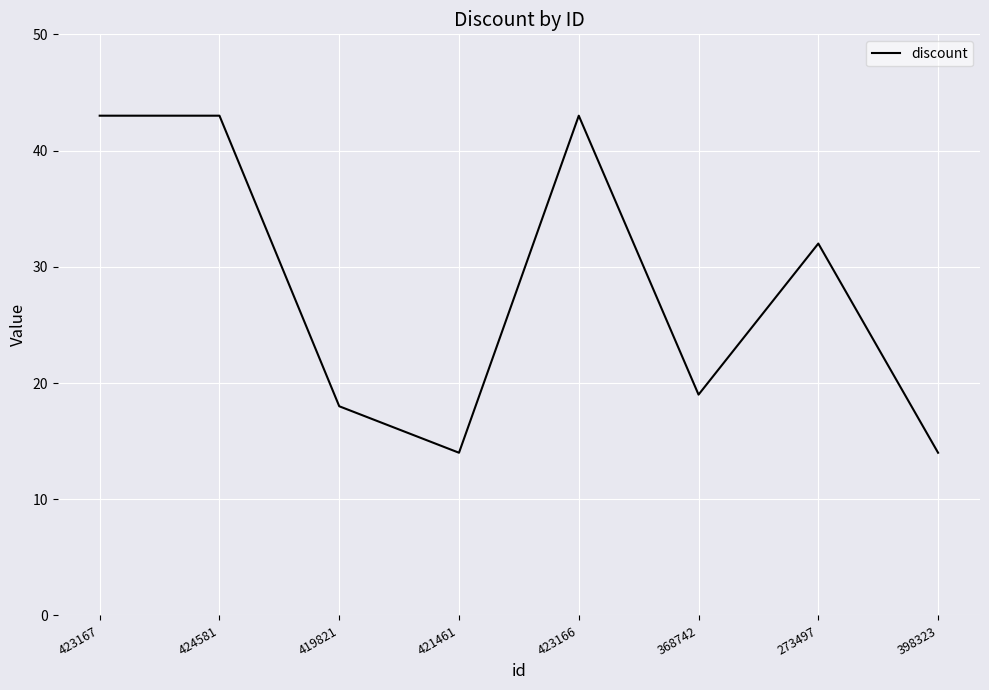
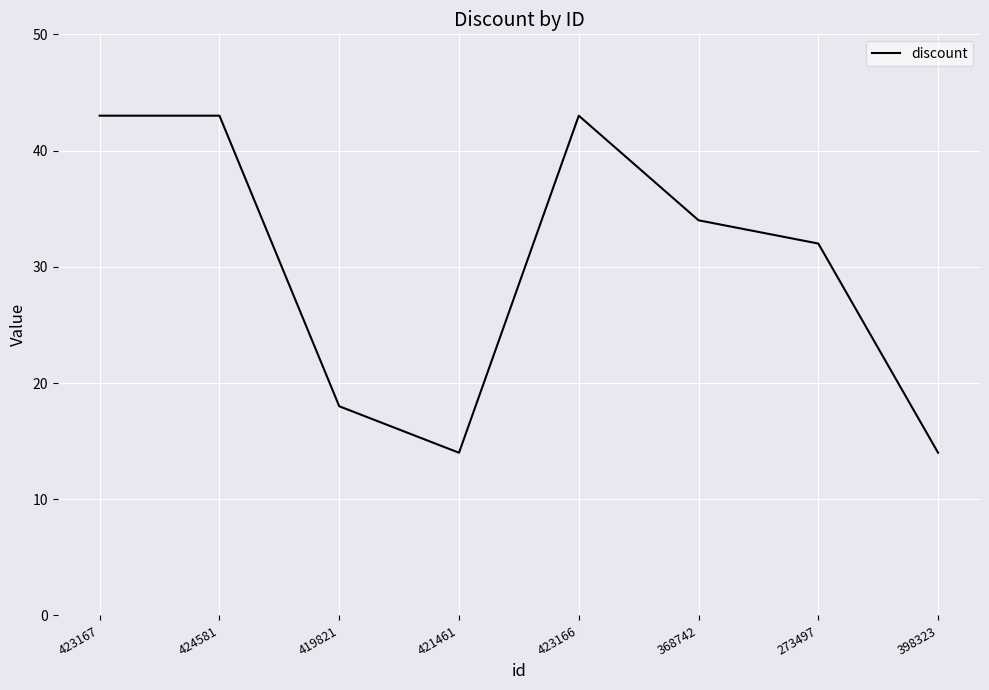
368742: 19 -> 34
